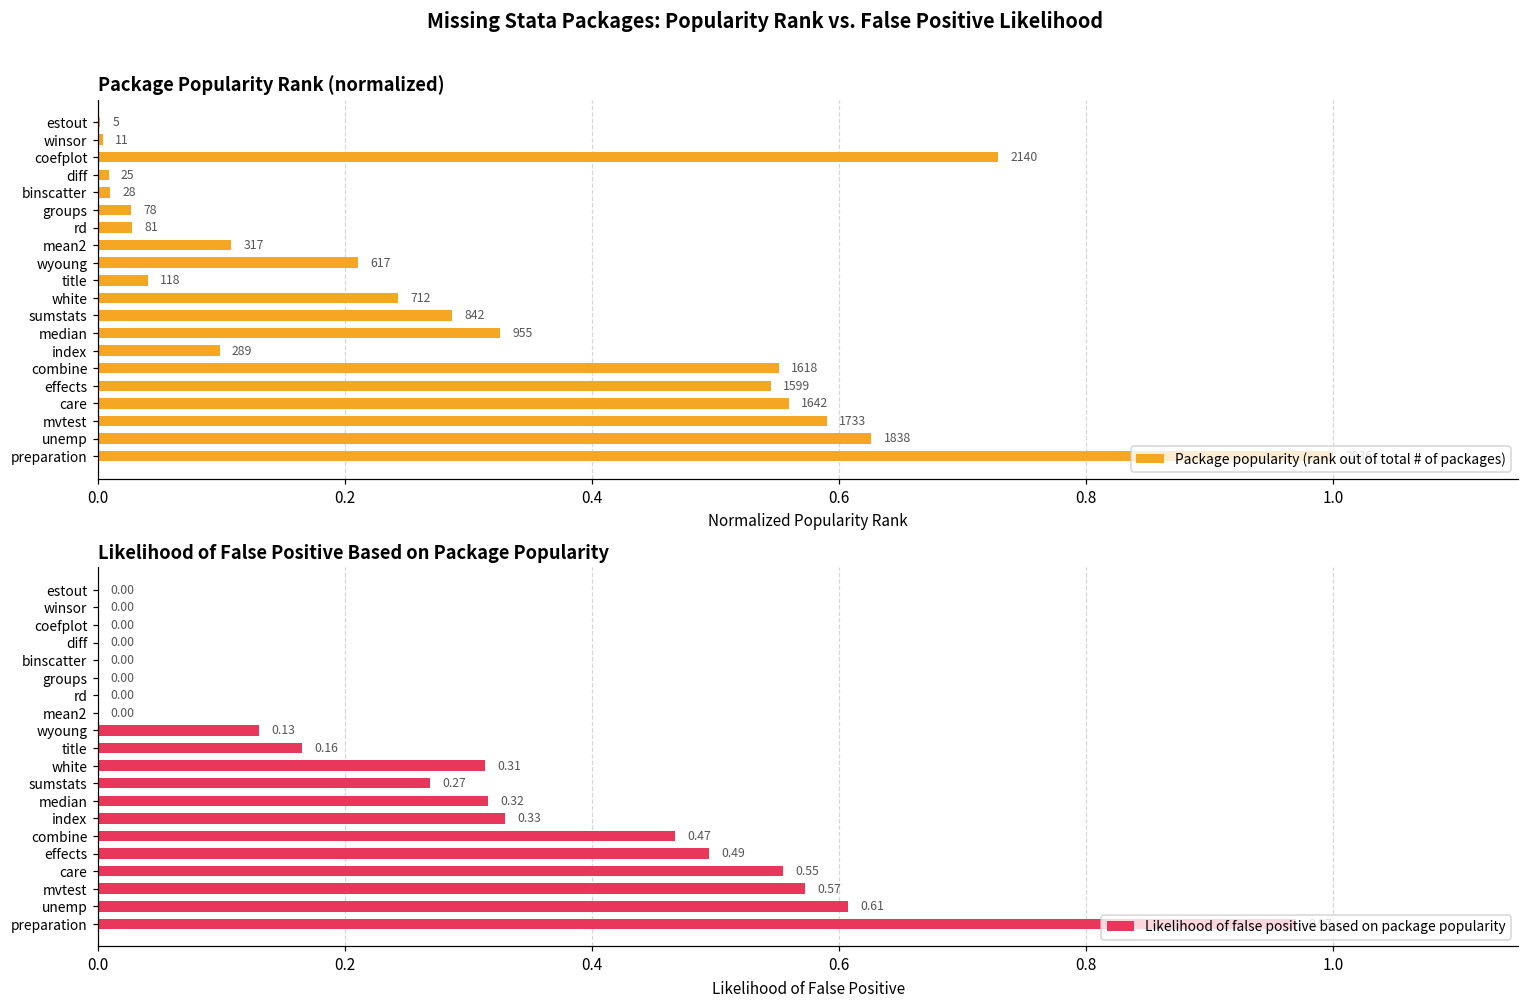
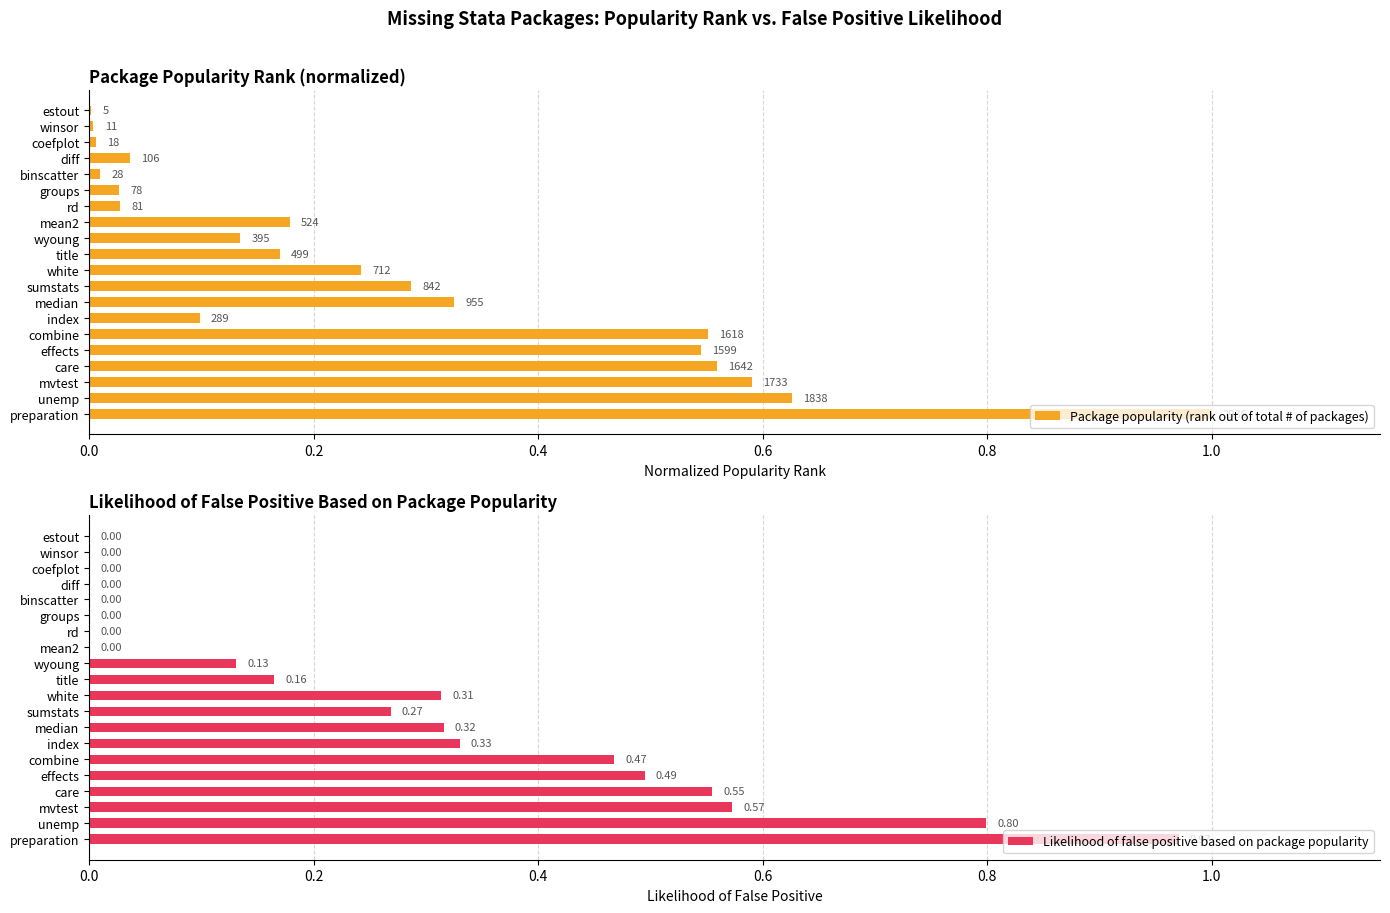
Package Popularity Rank (normalized), coefplot: 2140 -> 18
Package Popularity Rank (normalized), diff: 25 -> 106
Package Popularity Rank (normalized), mean2: 317 -> 524
Package Popularity Rank (normalized), wyoung: 617 -> 395
Package Popularity Rank (normalized), title: 118 -> 499
Likelihood of False Positive Based on Package Popularity, unemp: 0.61 -> 0.80
